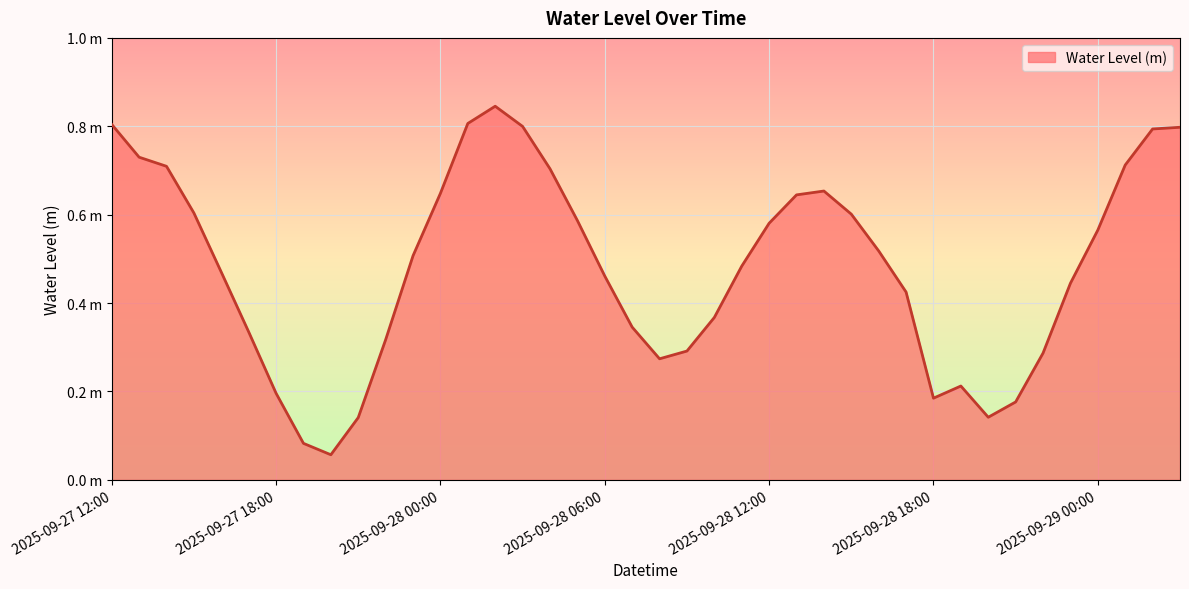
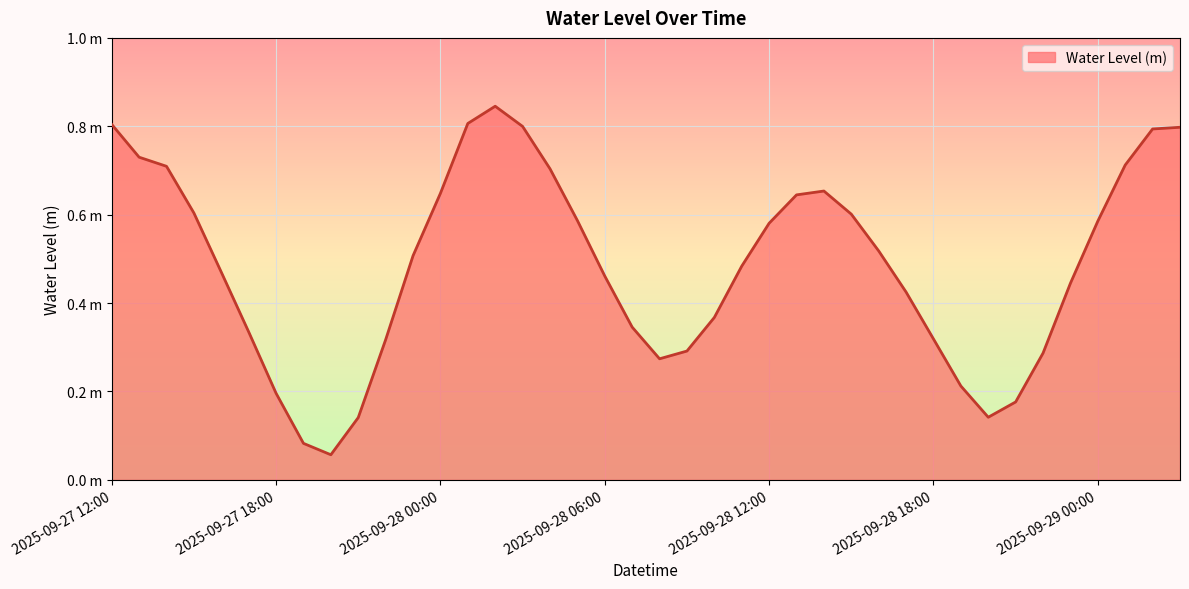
2025-09-28 18:00: 0.18 m -> 0.32 m
2025-09-29 00:00: 0.57 m -> 0.59 m
